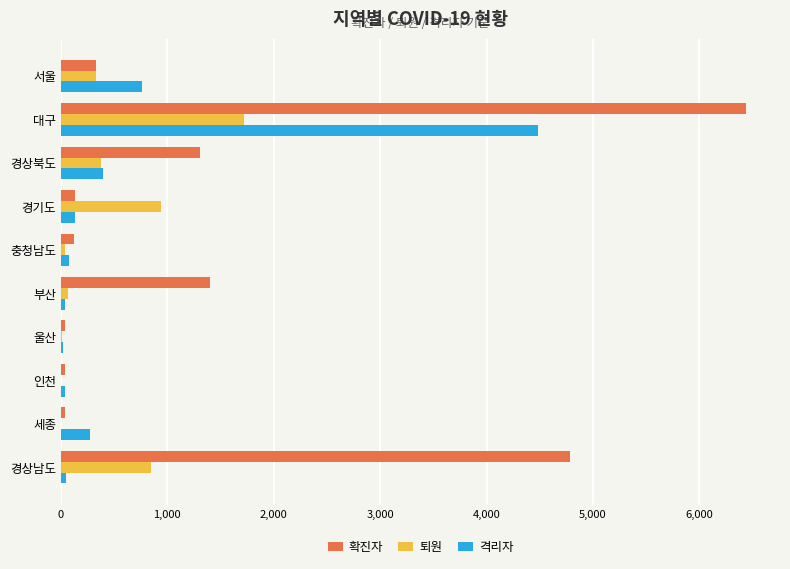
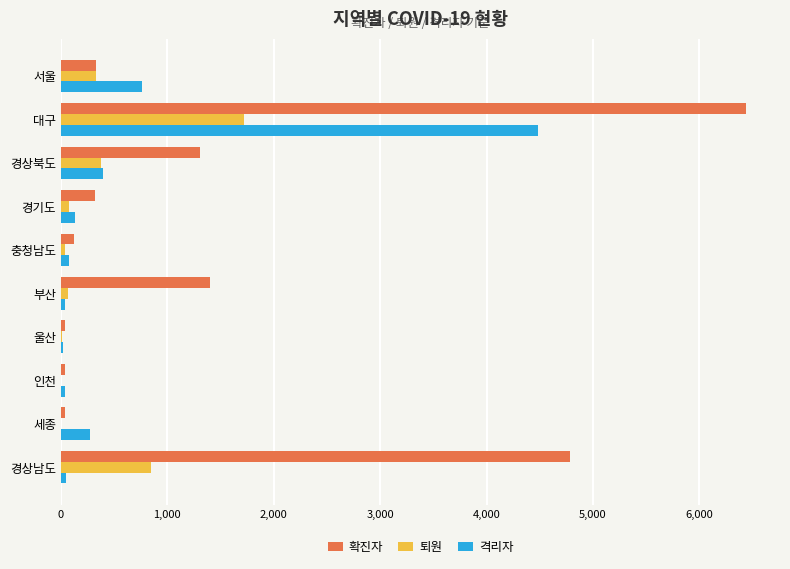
확진자, 경기도: 140 -> 320
퇴원, 경기도: 940 -> 80
